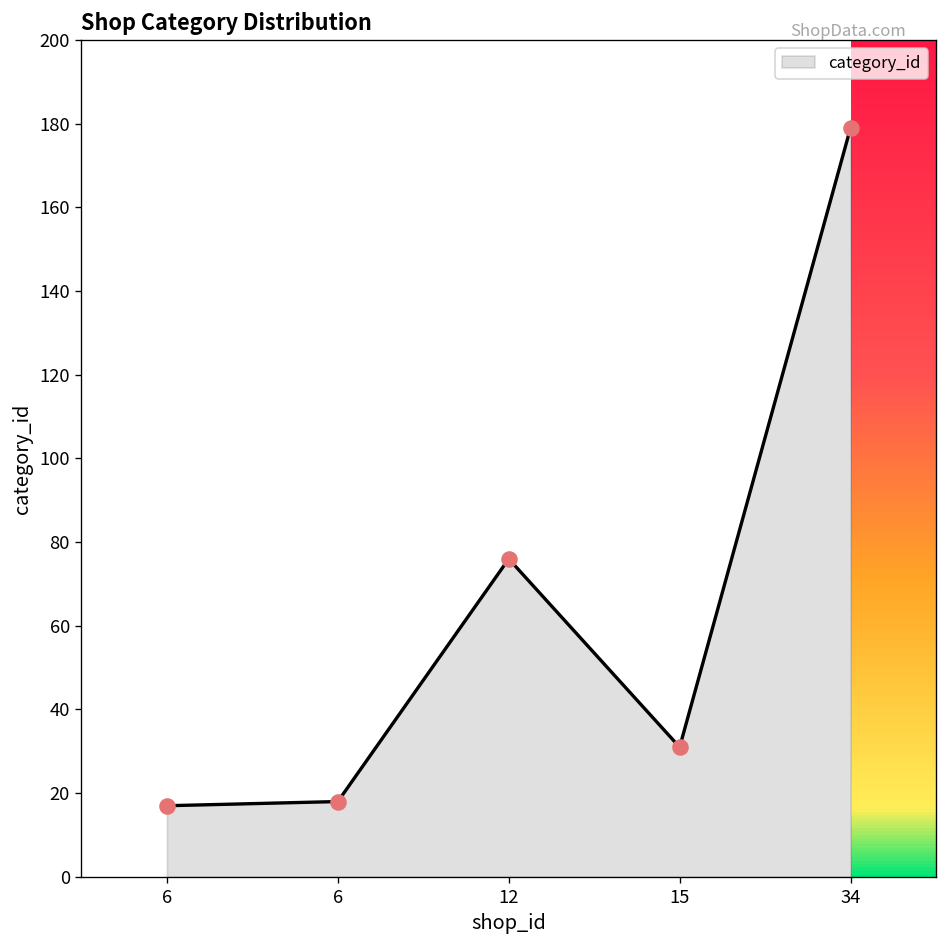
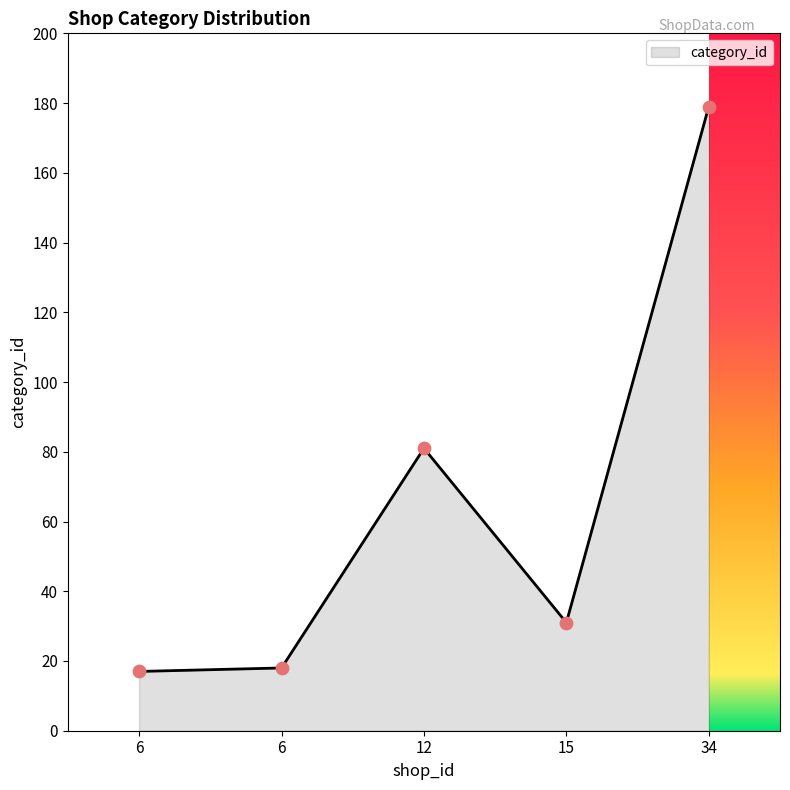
12: 76 -> 81
